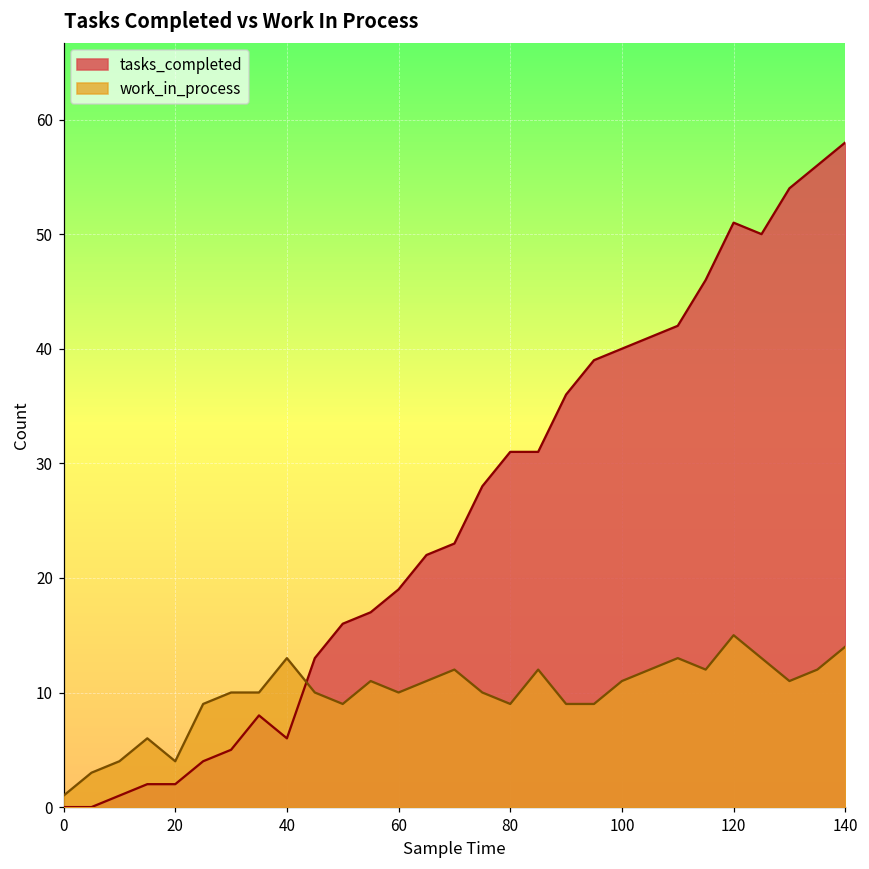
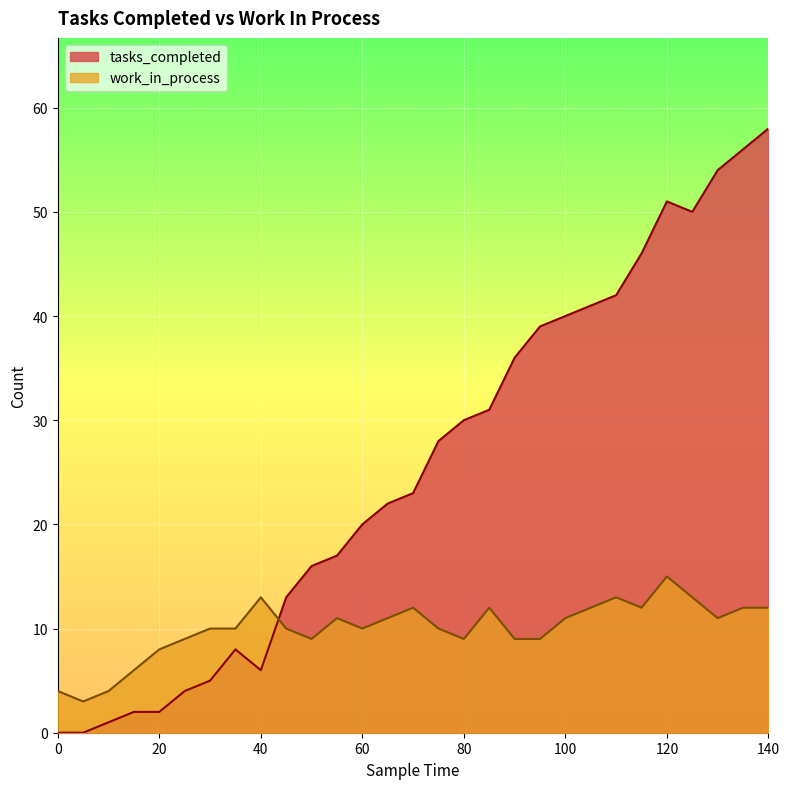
work_in_process, 0: 1 -> 4
work_in_process, 20: 4 -> 8
tasks_completed, 60: 19 -> 20
tasks_completed, 80: 31 -> 30
work_in_process, 140: 14 -> 12
